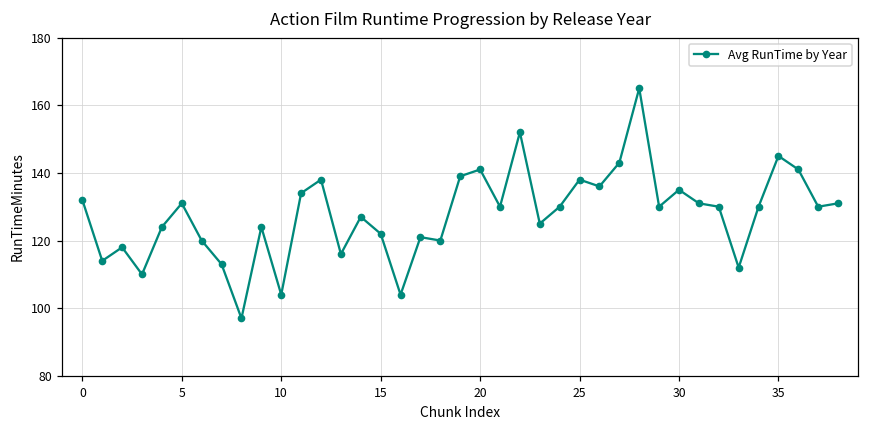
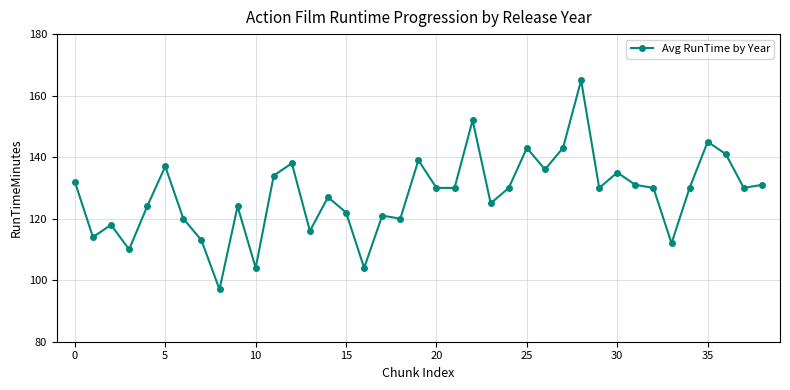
5: 131 -> 137
20: 141 -> 130
25: 138 -> 143
